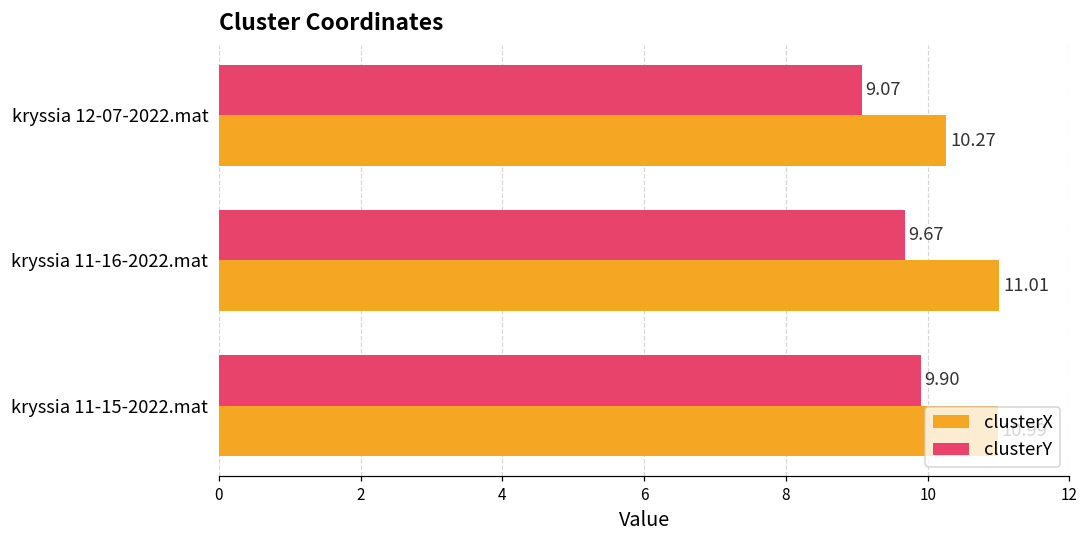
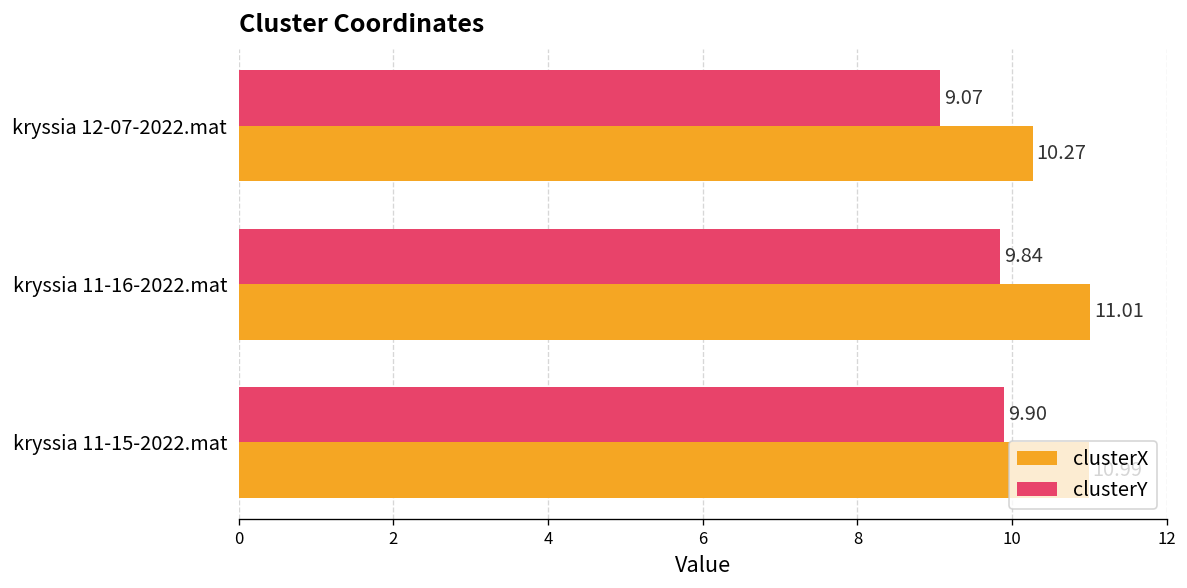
clusterY, kryssia 11-16-2022.mat: 9.67 -> 9.84
